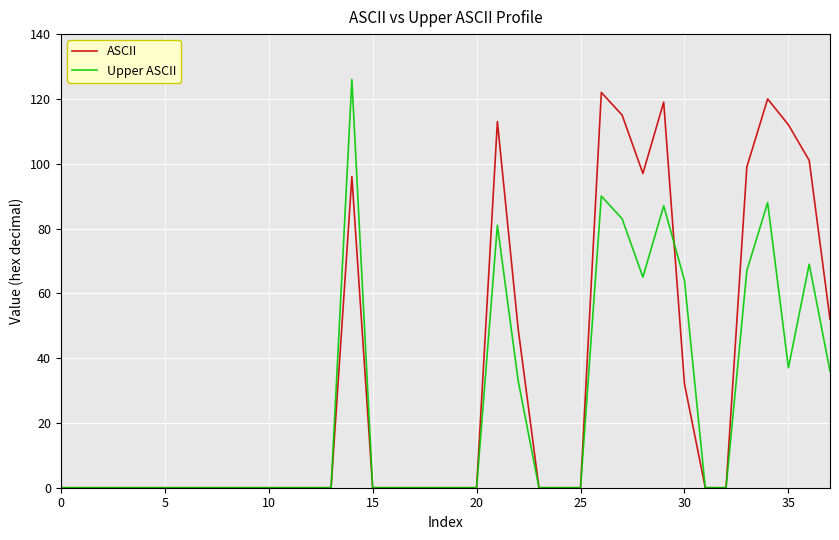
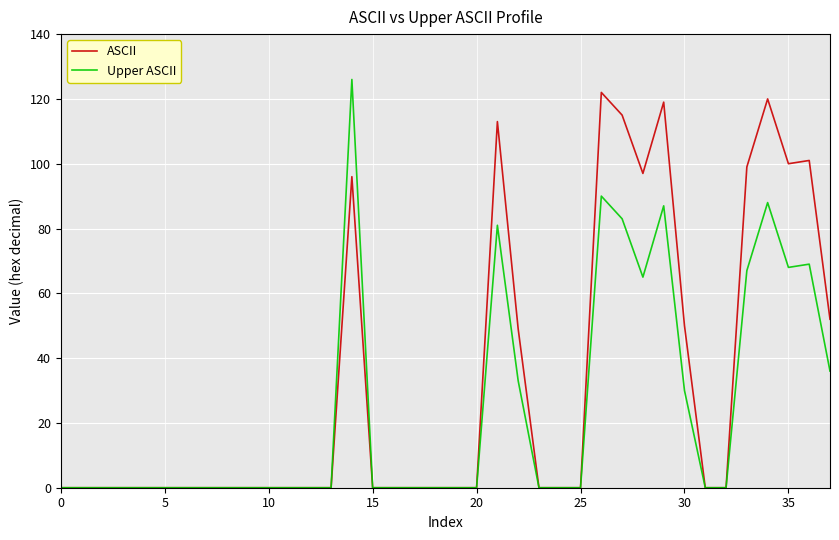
ASCII, 30: 32 -> 50
Upper ASCII, 30: 64 -> 30
ASCII, 35: 112 -> 100
Upper ASCII, 35: 37 -> 68
